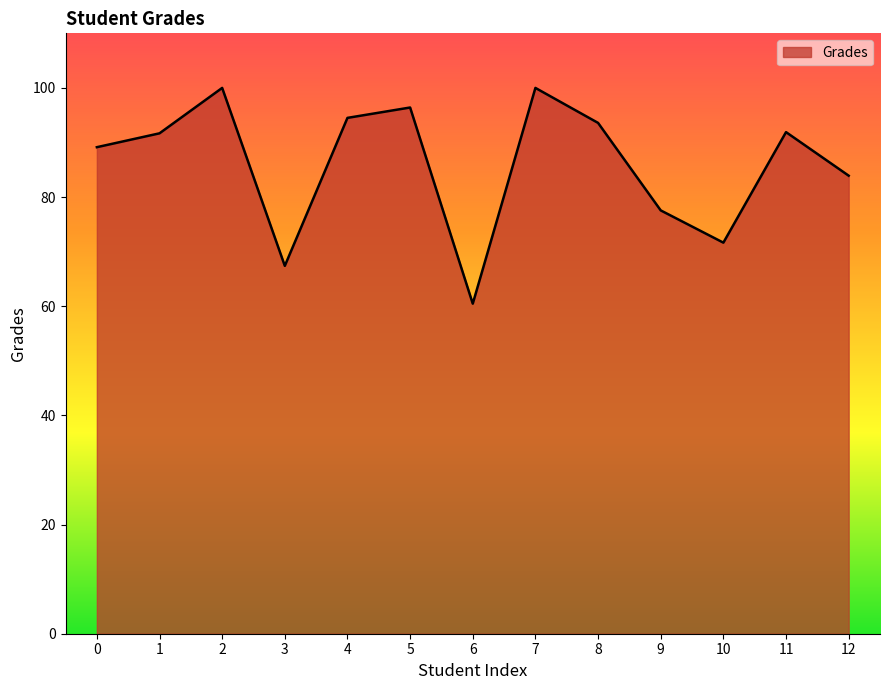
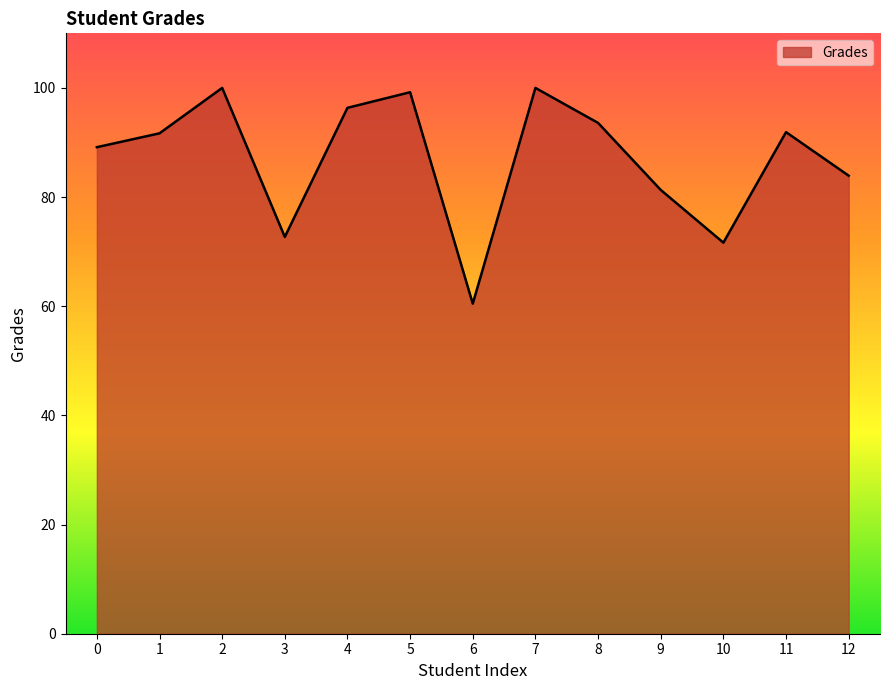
3: 67 -> 73
4: 95 -> 96
5: 96 -> 99
9: 78 -> 81
